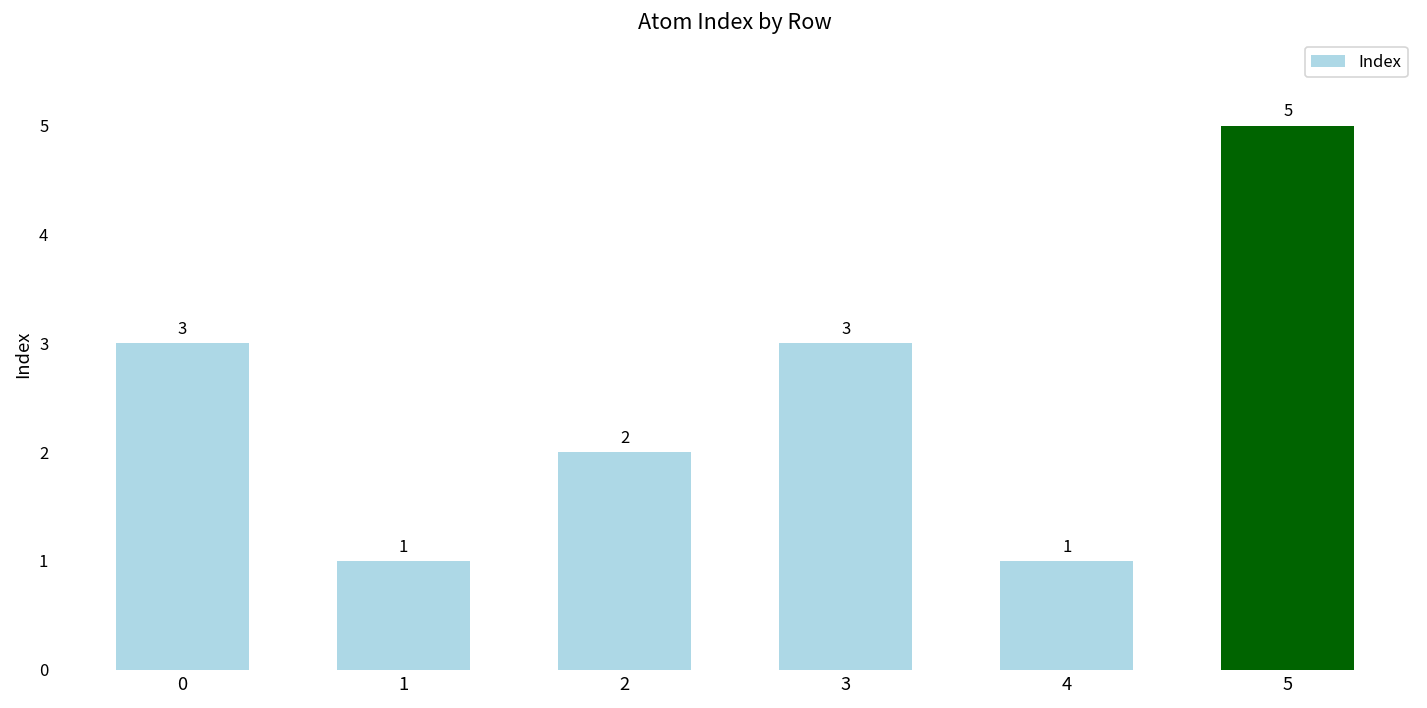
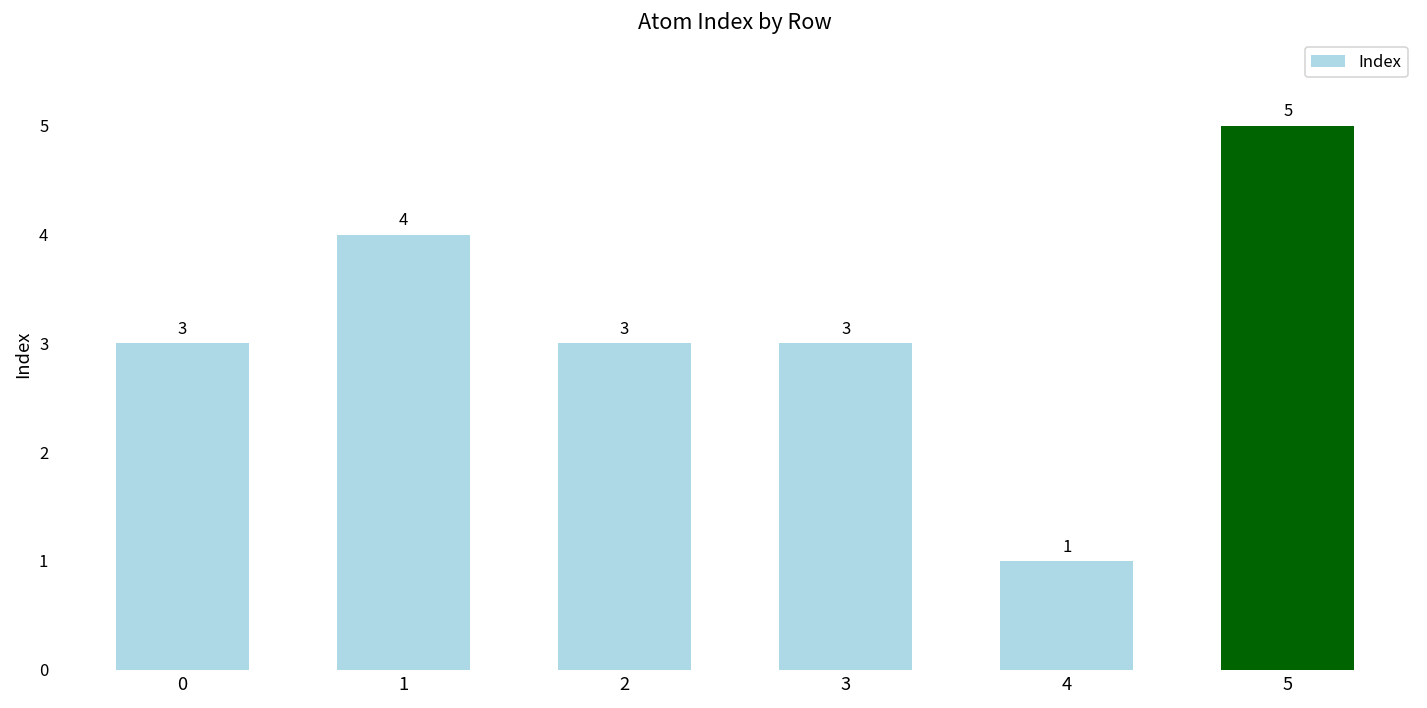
1: 1 -> 4
2: 2 -> 3
